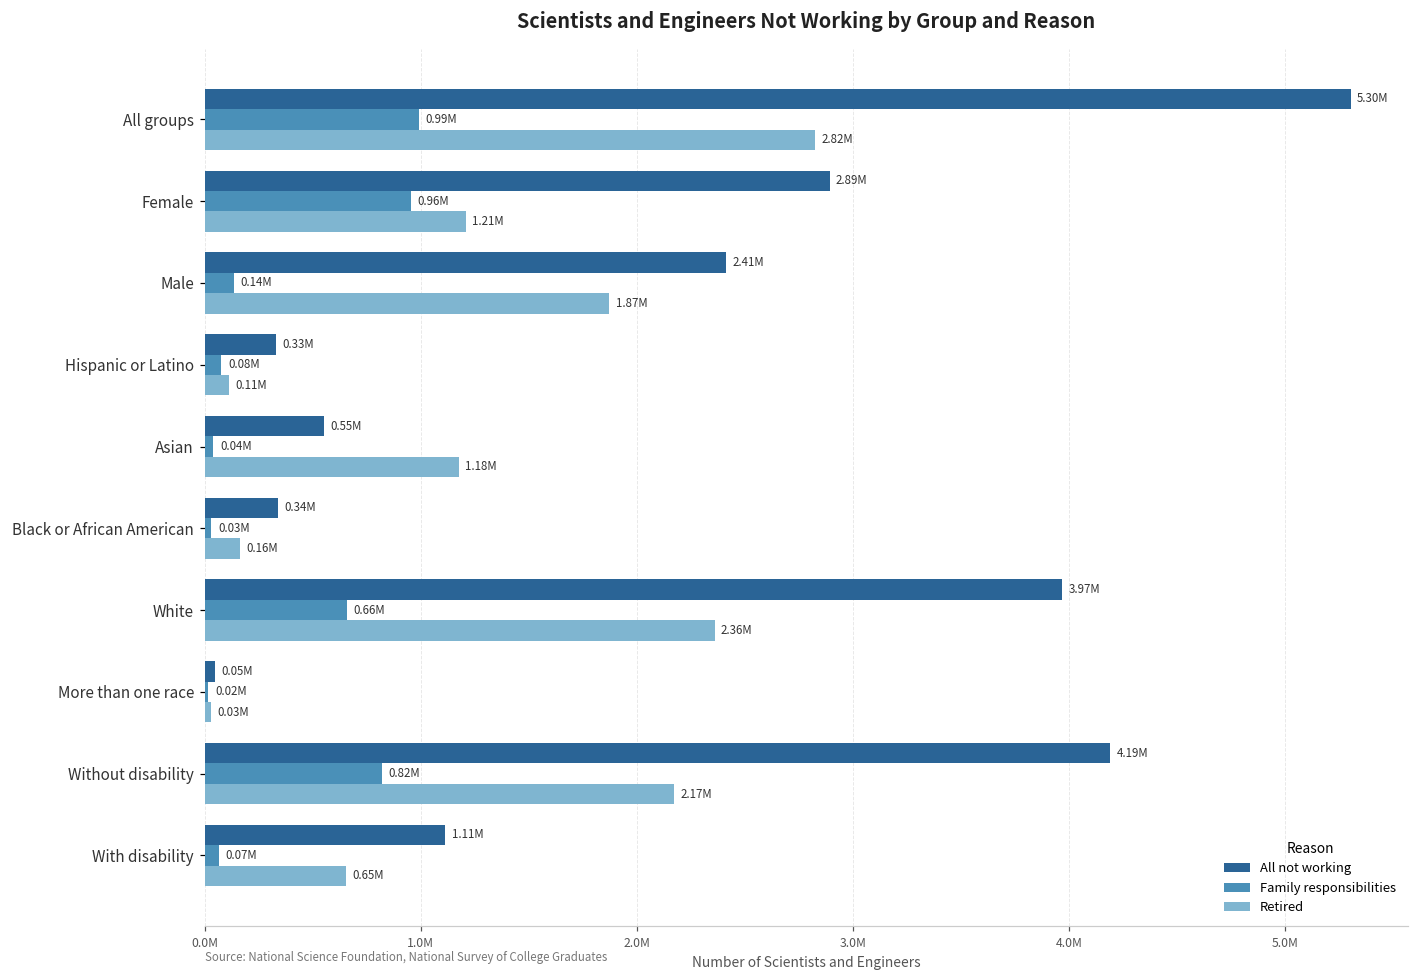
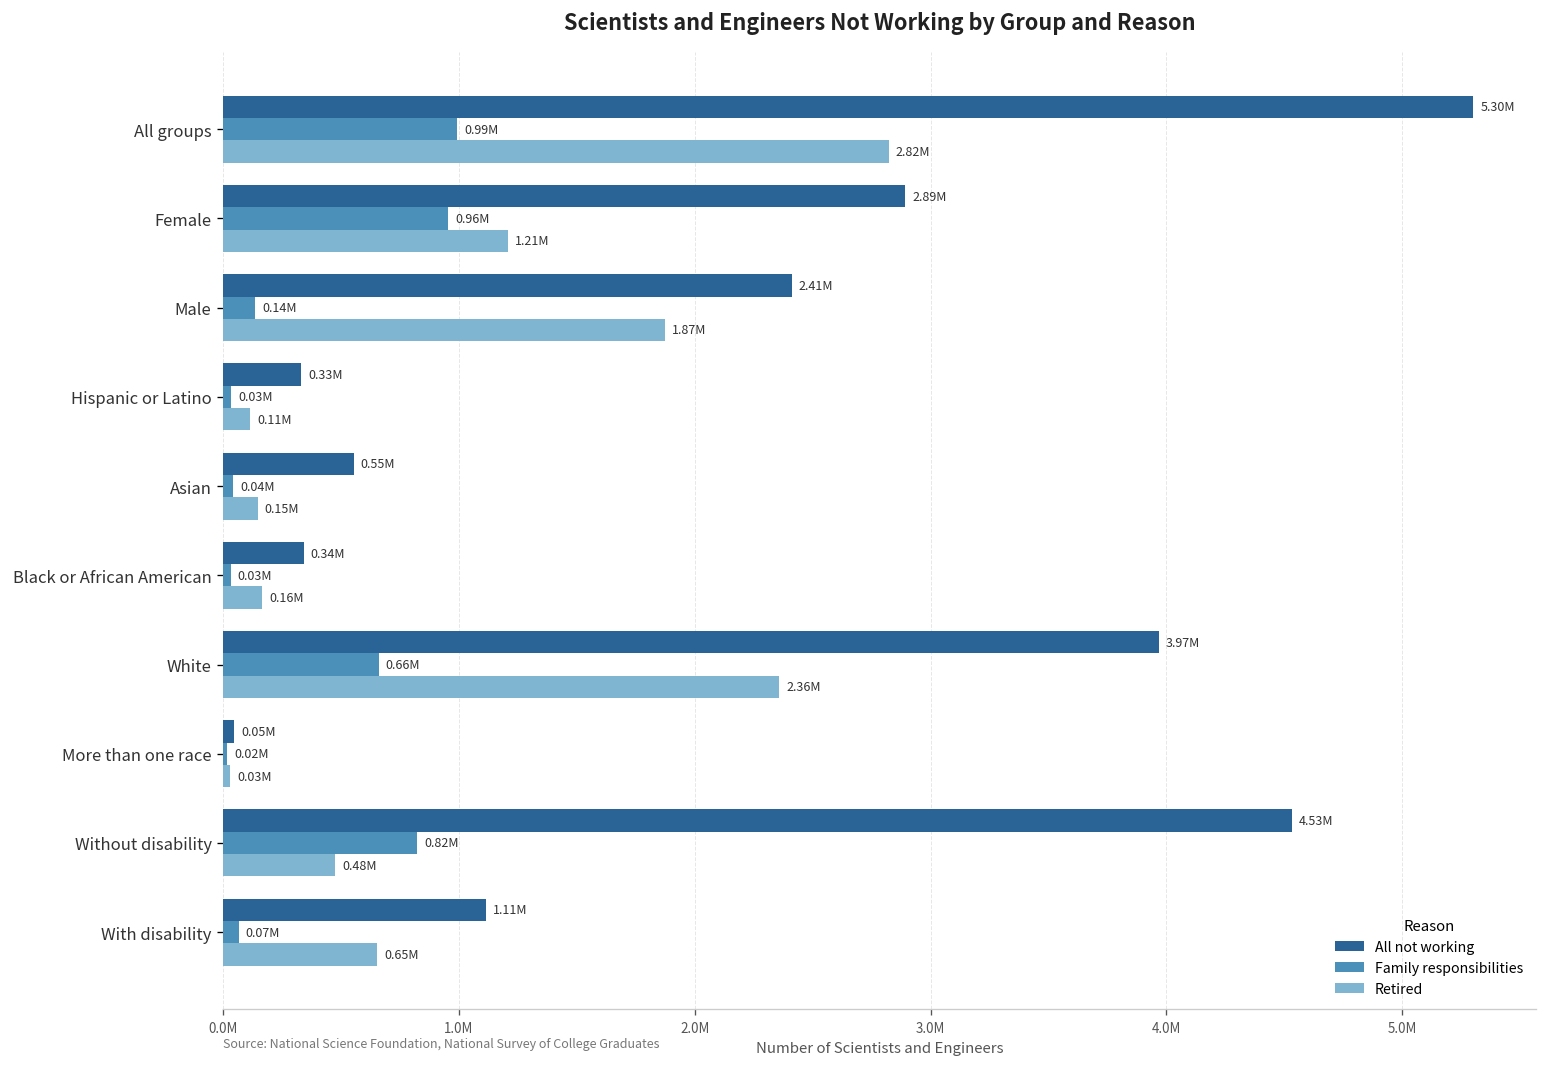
Family responsibilities, Hispanic or Latino: 0.08M -> 0.03M
Retired, Asian: 1.18M -> 0.15M
All not working, Without disability: 4.19M -> 4.53M
Retired, Without disability: 2.17M -> 0.48M
